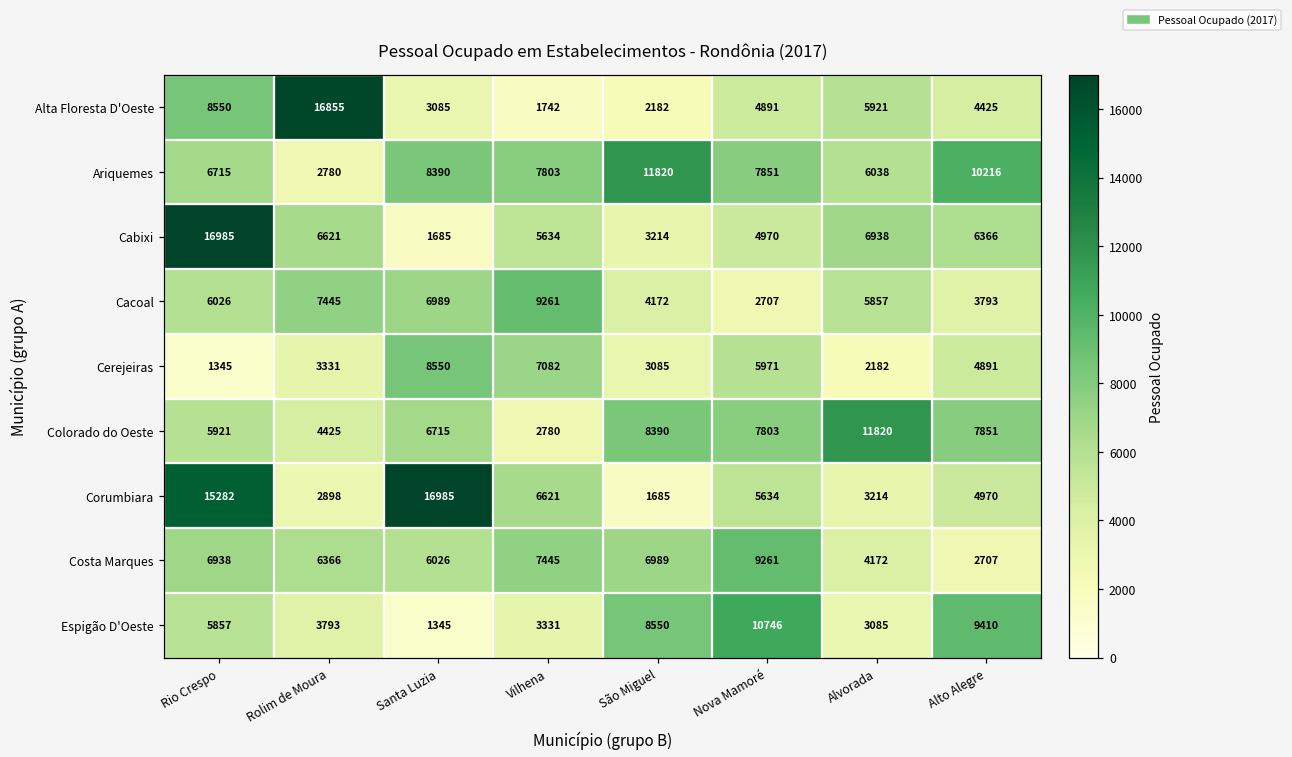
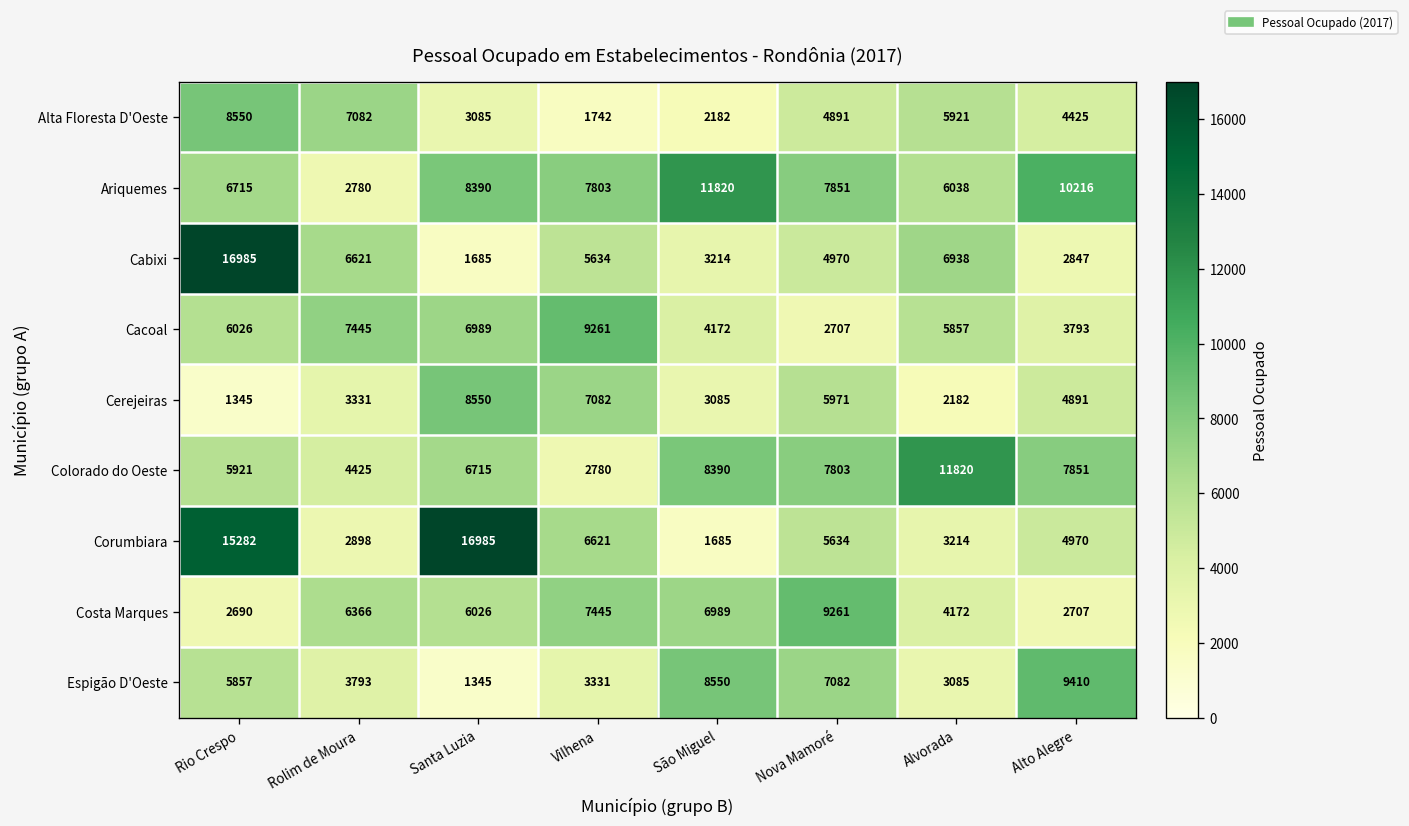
Alta Floresta D'Oeste, Rolim de Moura: 16855 -> 7082
Cabixi, Alto Alegre: 6366 -> 2847
Costa Marques, Rio Crespo: 6938 -> 2690
Espigão D'Oeste, Nova Mamoré: 10746 -> 7082
